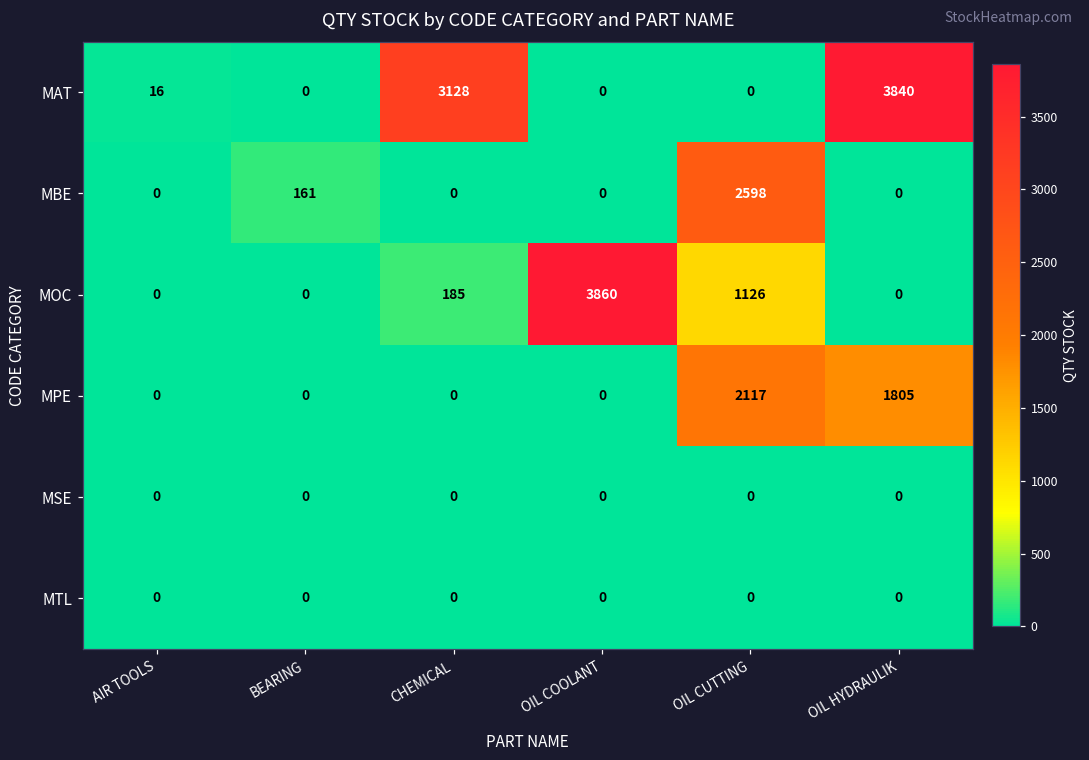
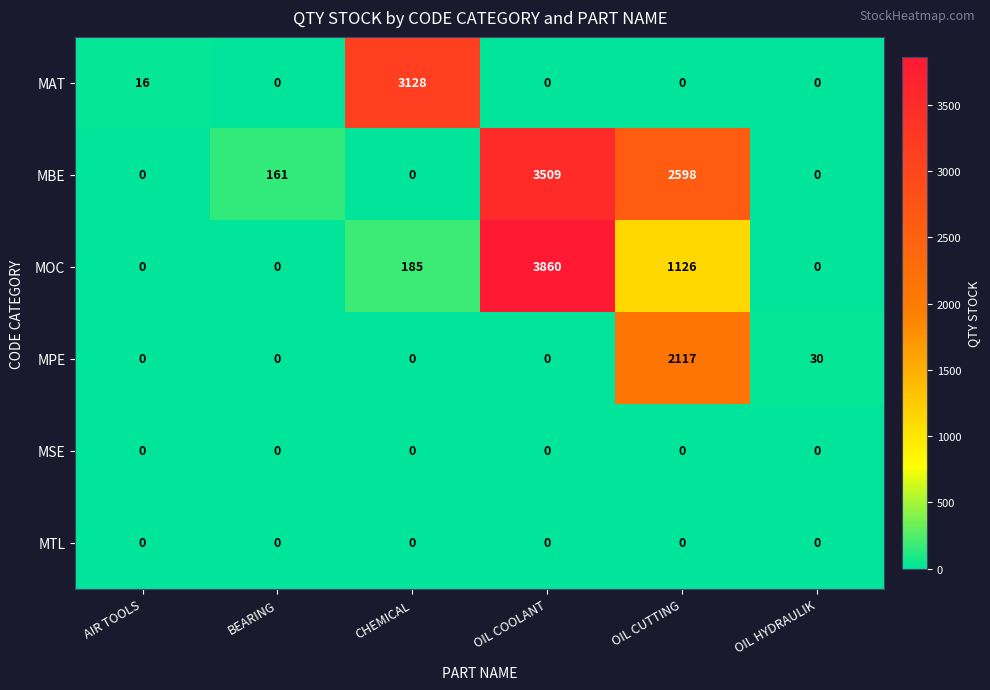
MAT, OIL HYDRAULIK: 3840 -> 0
MBE, OIL COOLANT: 0 -> 3509
MPE, OIL HYDRAULIK: 1805 -> 30
